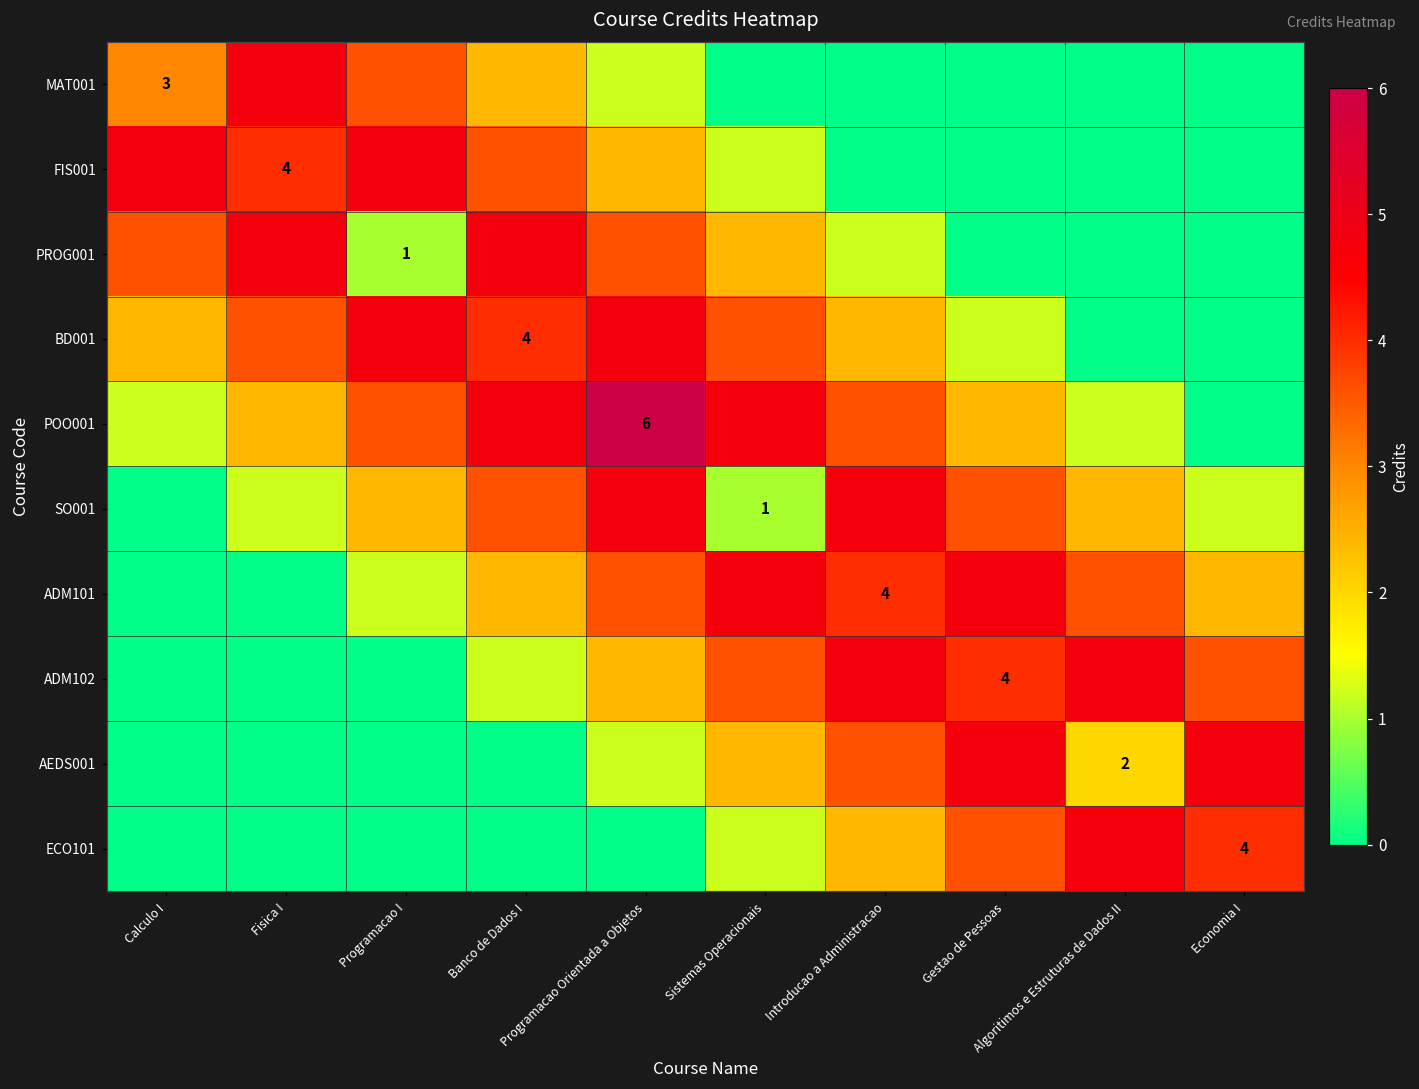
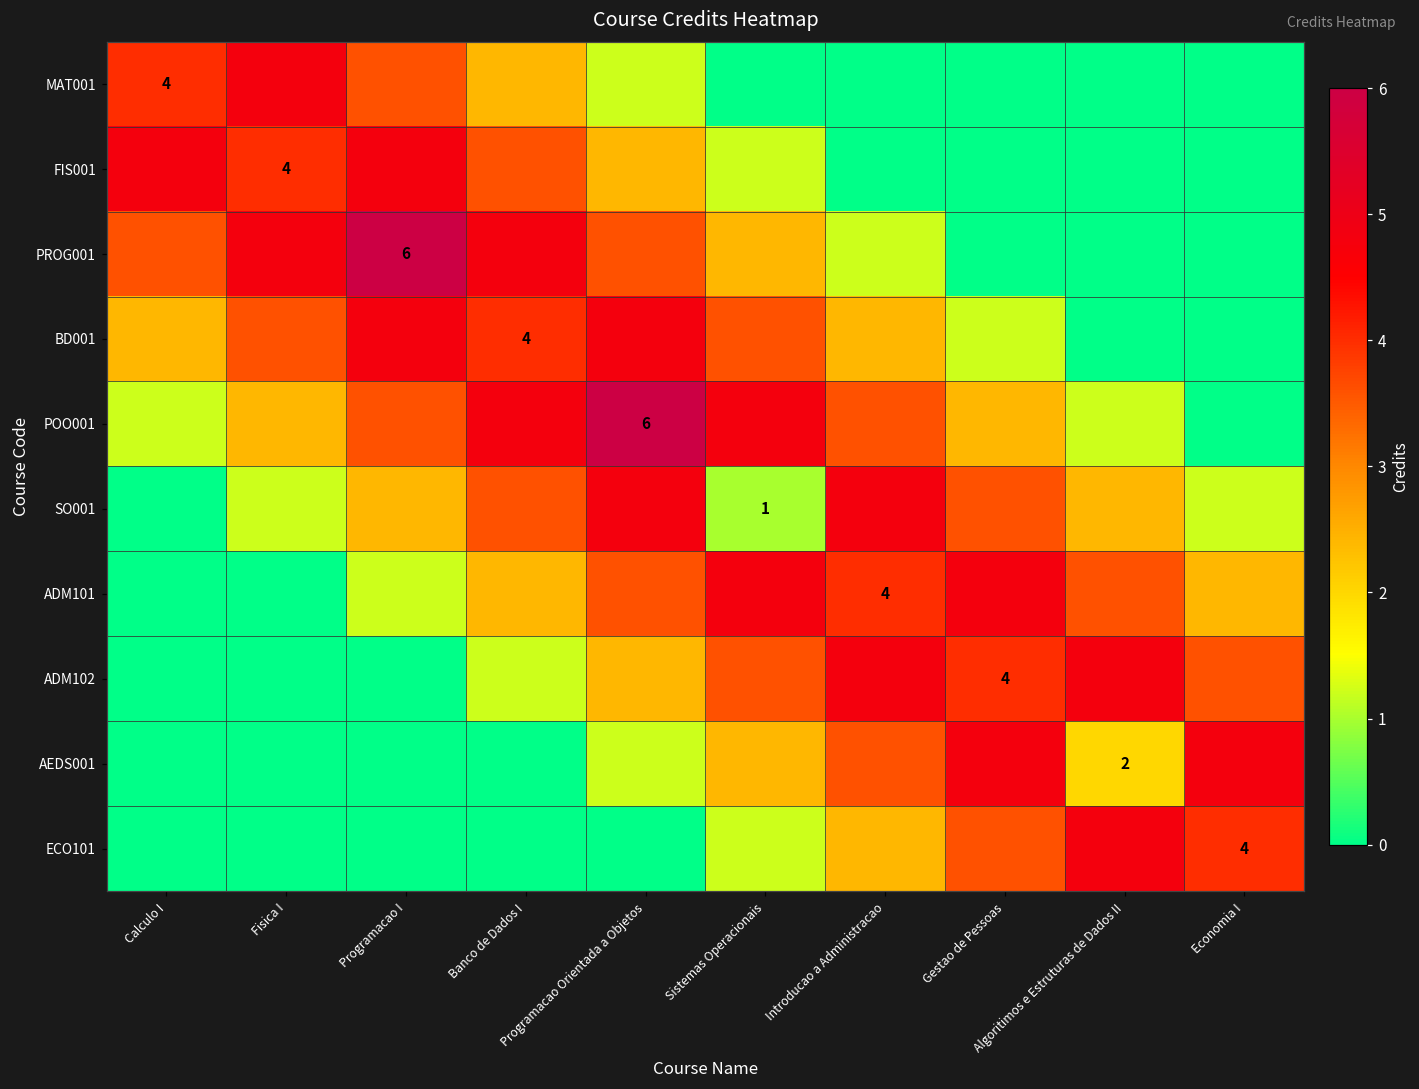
MAT001, Calculo I: 3 -> 4
PROG001, Programacao I: 1 -> 6
